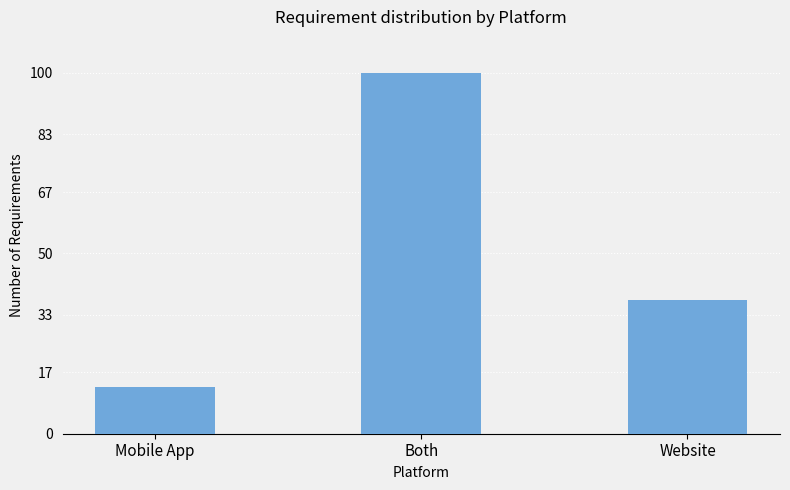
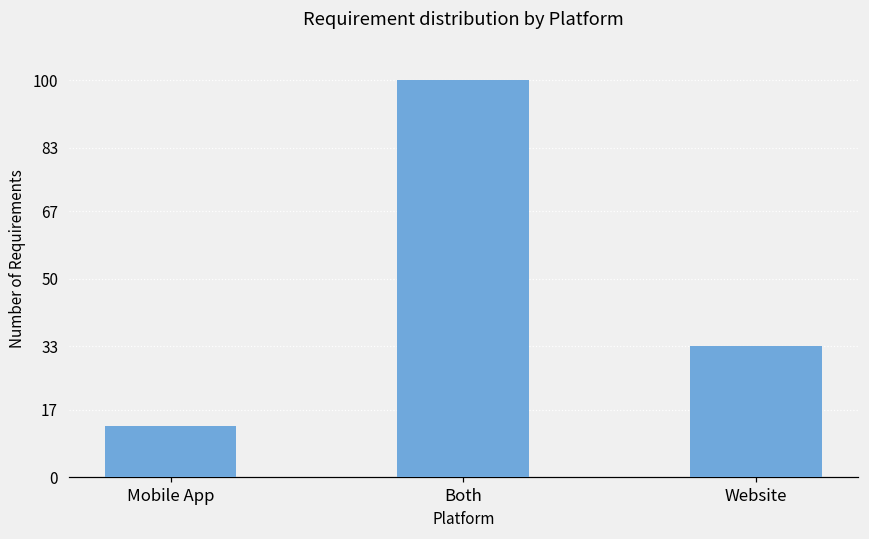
Website: 37 -> 33
